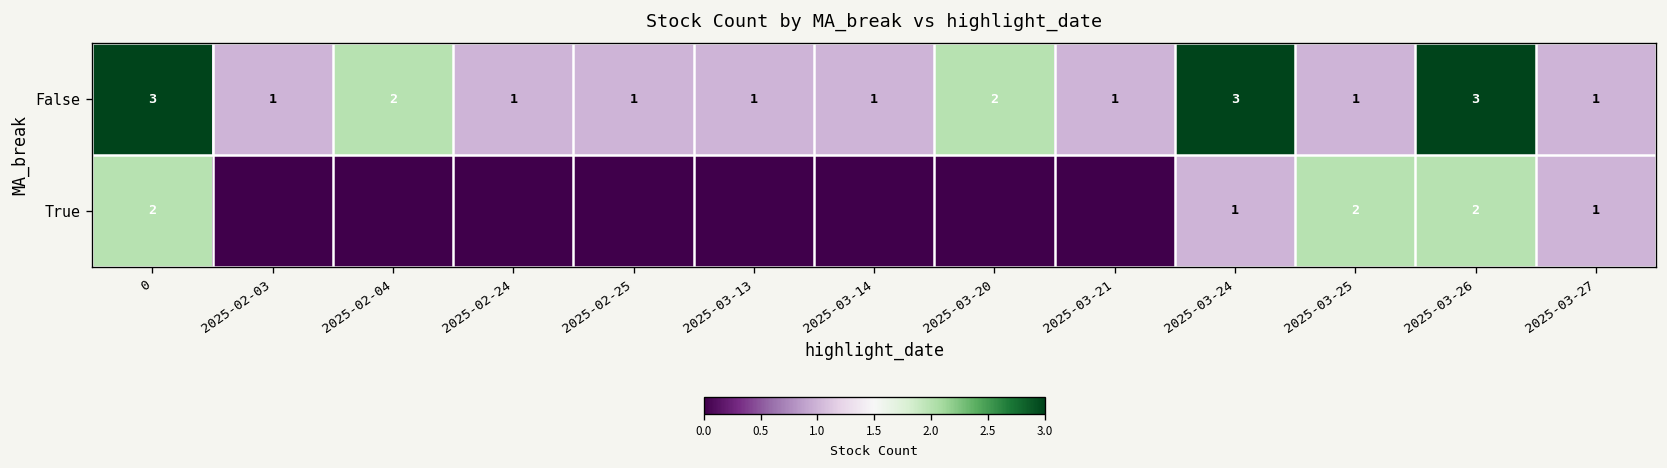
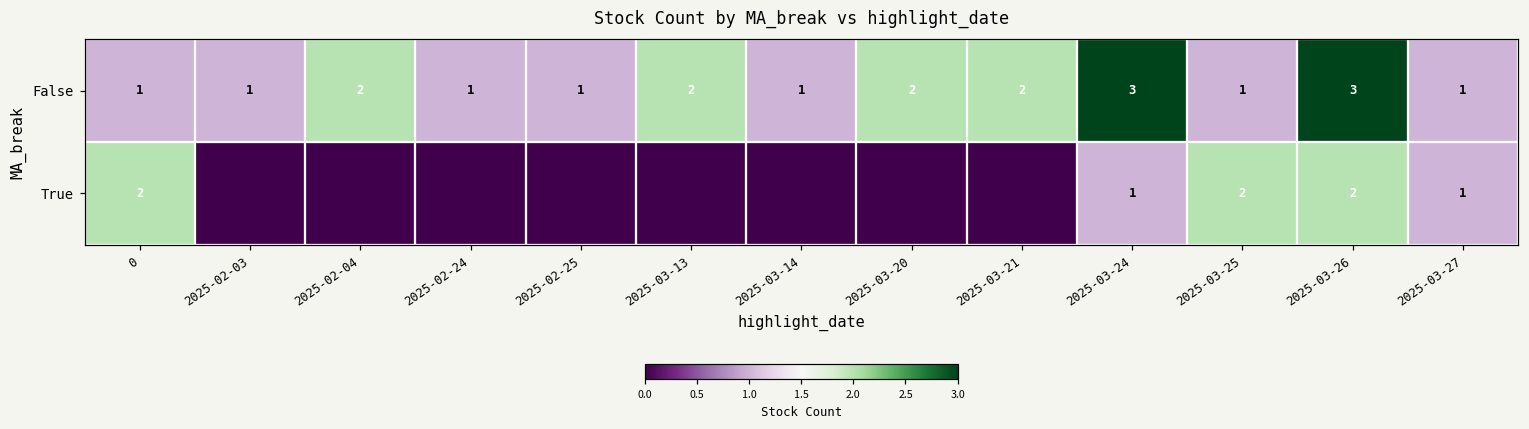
False, 0: 3 -> 1
False, 2025-03-13: 1 -> 2
False, 2025-03-21: 1 -> 2
